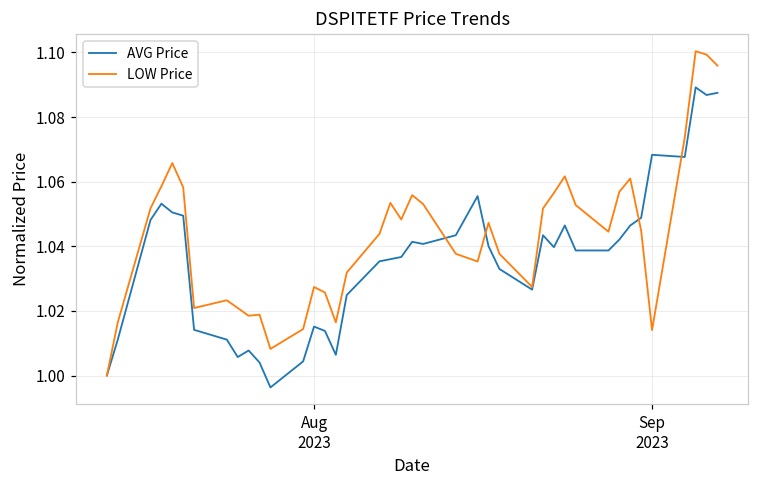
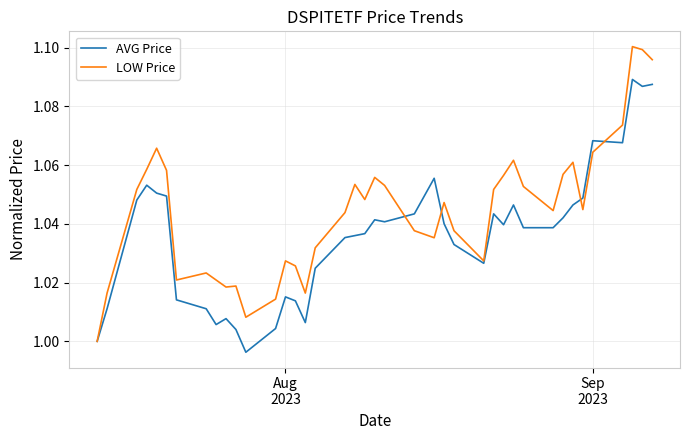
LOW Price, Sep 2023: 1.014 -> 1.064
